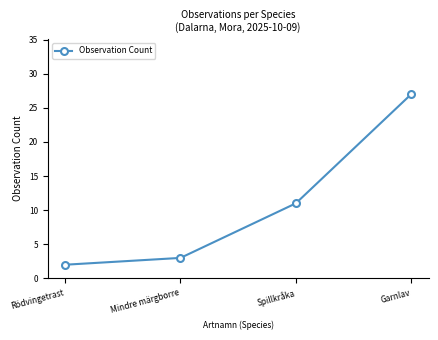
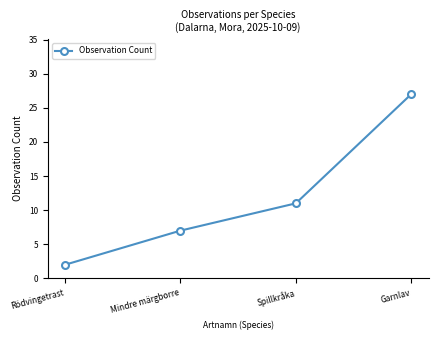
Mindre märgborre: 3 -> 7
